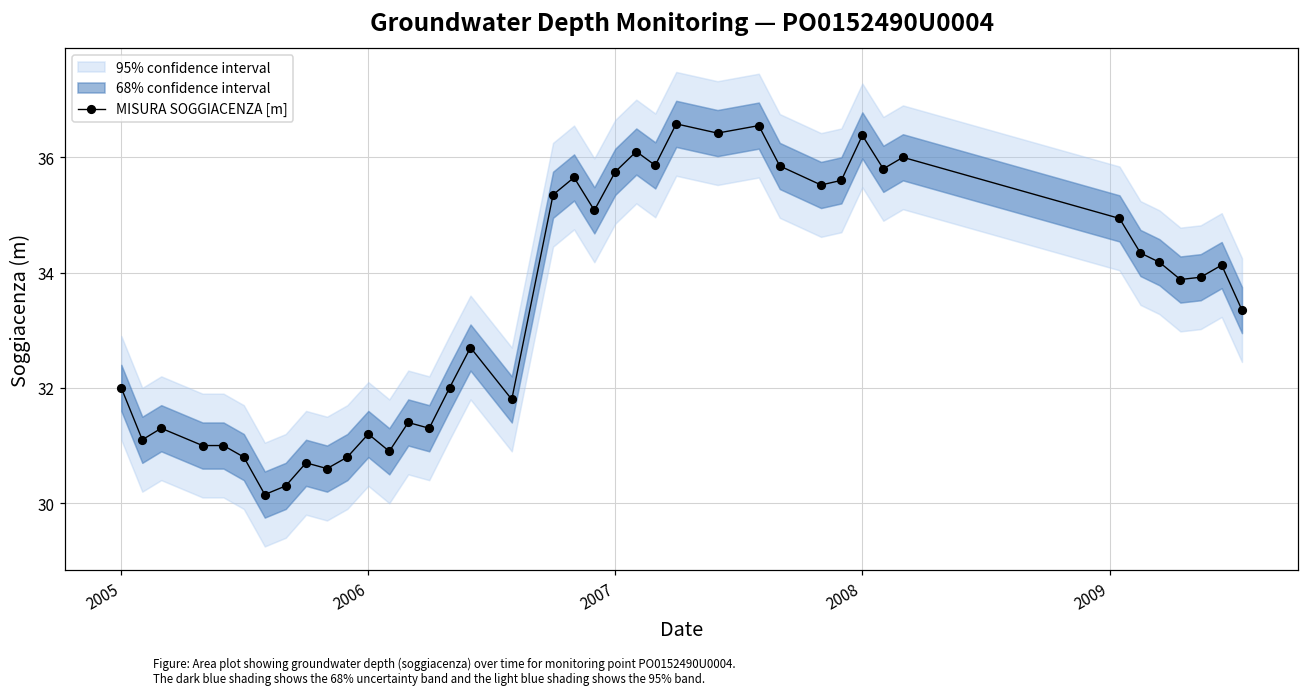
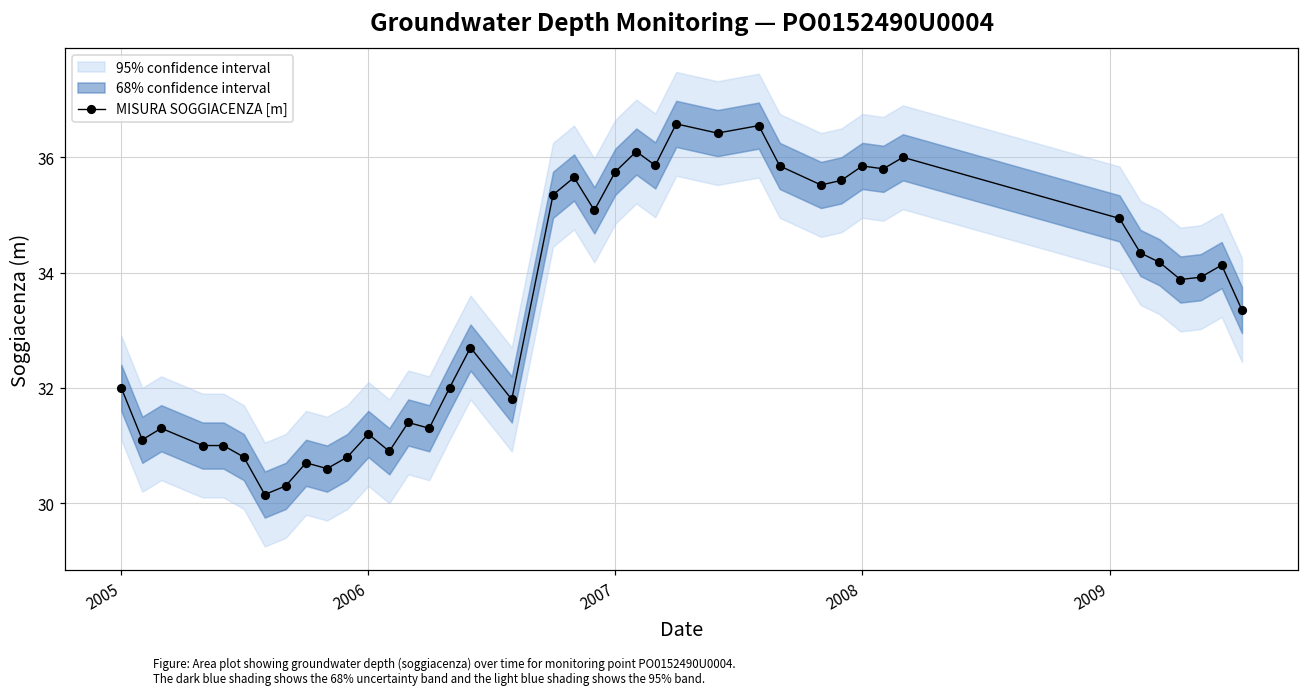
MISURA SOGGIACENZA [m], 2008: 36.4 -> 35.9
